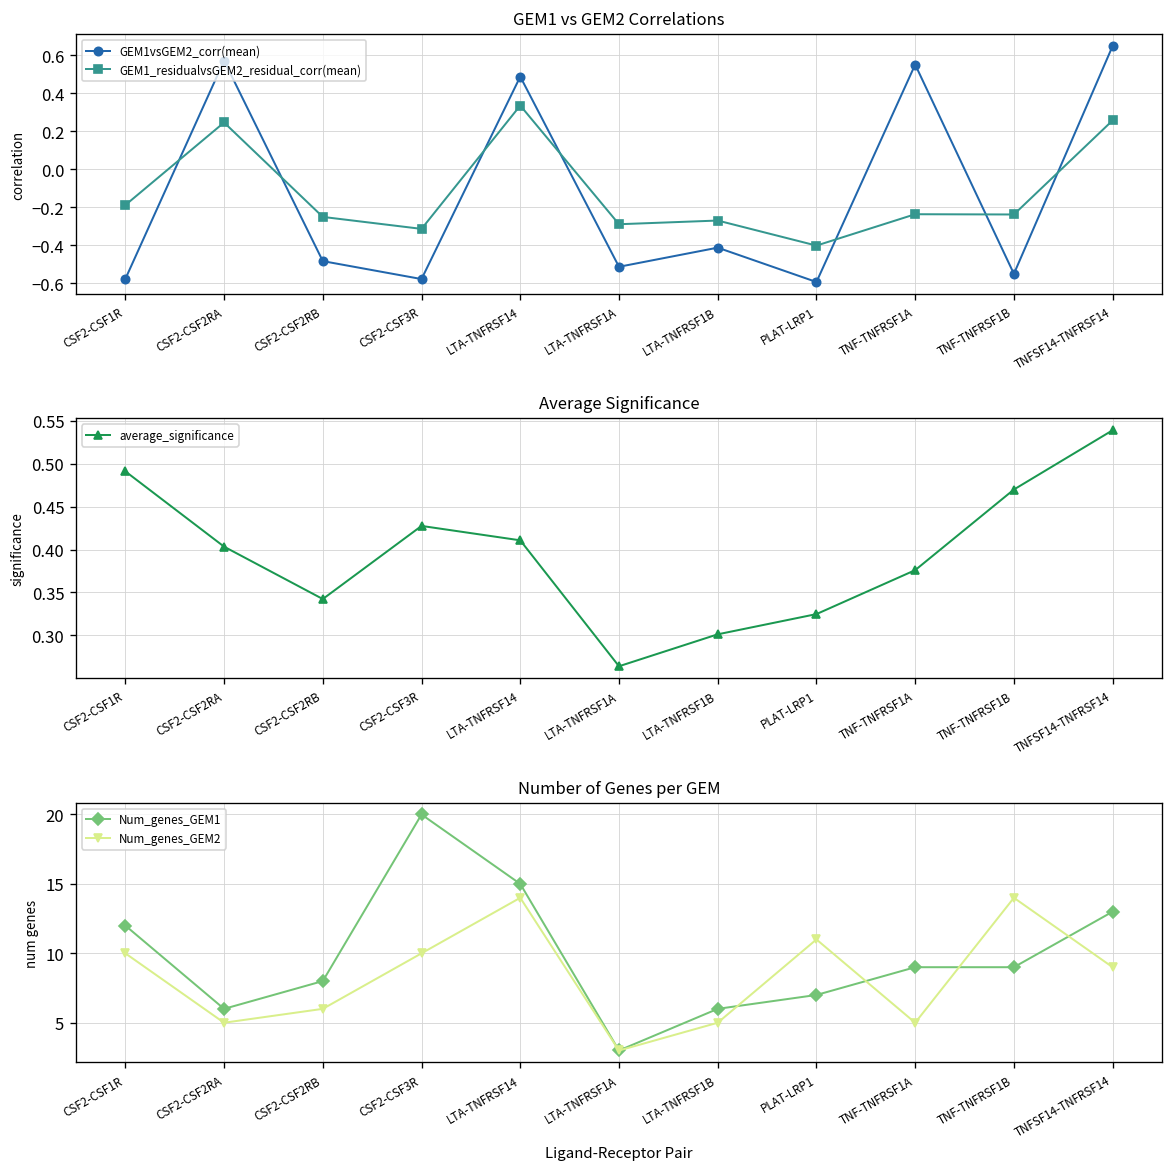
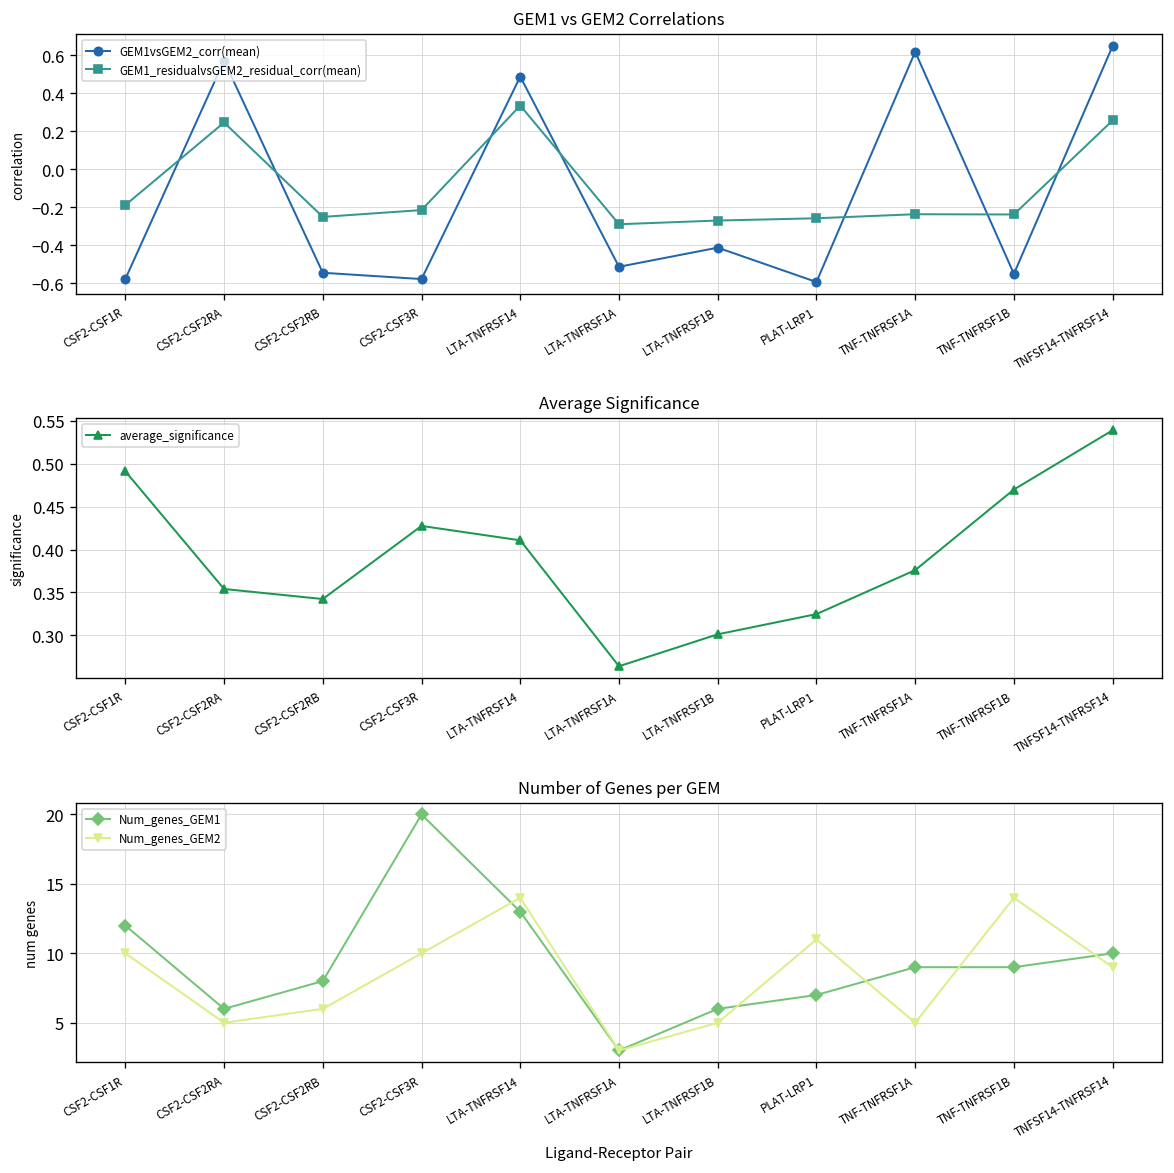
GEM1 vs GEM2 Correlations, GEM1vsGEM2_corr(mean), CSF2-CSF2RB: -0.48 -> -0.55
GEM1 vs GEM2 Correlations, GEM1_residualvsGEM2_residual_corr(mean), CSF2-CSF3R: -0.31 -> -0.22
GEM1 vs GEM2 Correlations, GEM1_residualvsGEM2_residual_corr(mean), PLAT-LRP1: -0.40 -> -0.26
GEM1 vs GEM2 Correlations, GEM1vsGEM2_corr(mean), TNF-TNFRSF1A: 0.55 -> 0.62
Average Significance, CSF2-CSF2RA: 0.40 -> 0.35
Number of Genes per GEM, Num_genes_GEM1, LTA-TNFRSF14: 15 -> 13
Number of Genes per GEM, Num_genes_GEM1, TNFSF14-TNFRSF14: 13 -> 10
